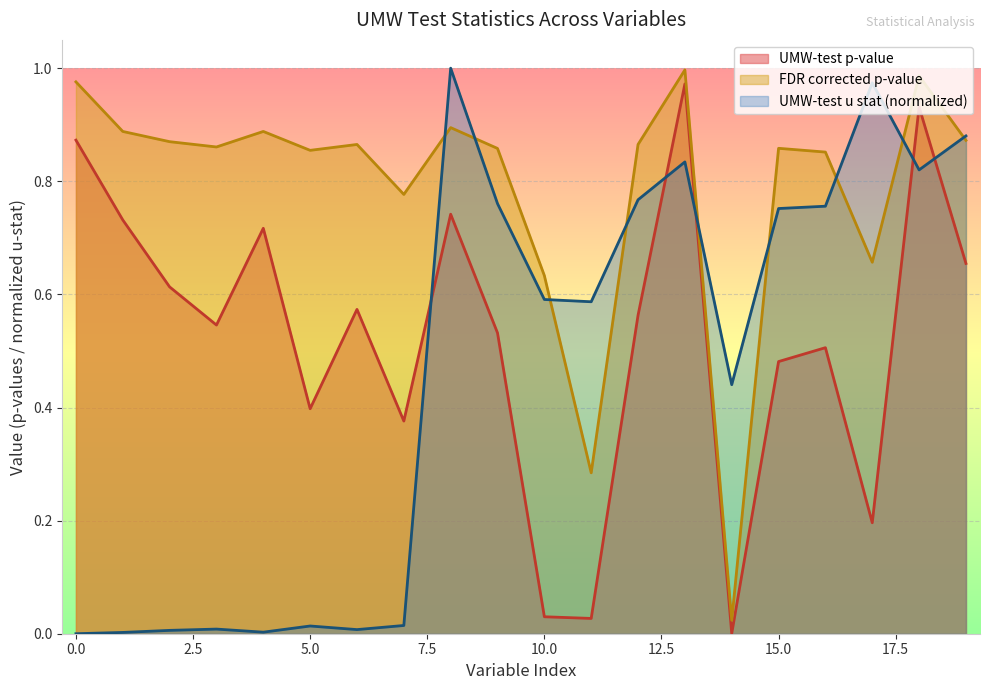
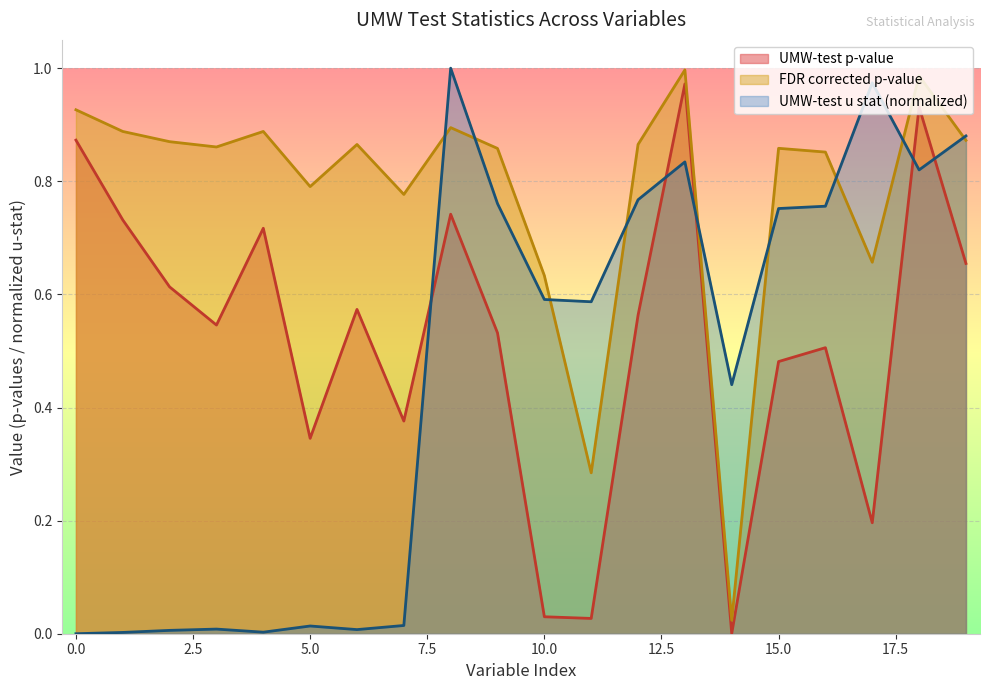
FDR corrected p-value, 0.0: 0.98 -> 0.93
UMW-test p-value, 5.0: 0.40 -> 0.35
FDR corrected p-value, 5.0: 0.85 -> 0.79
